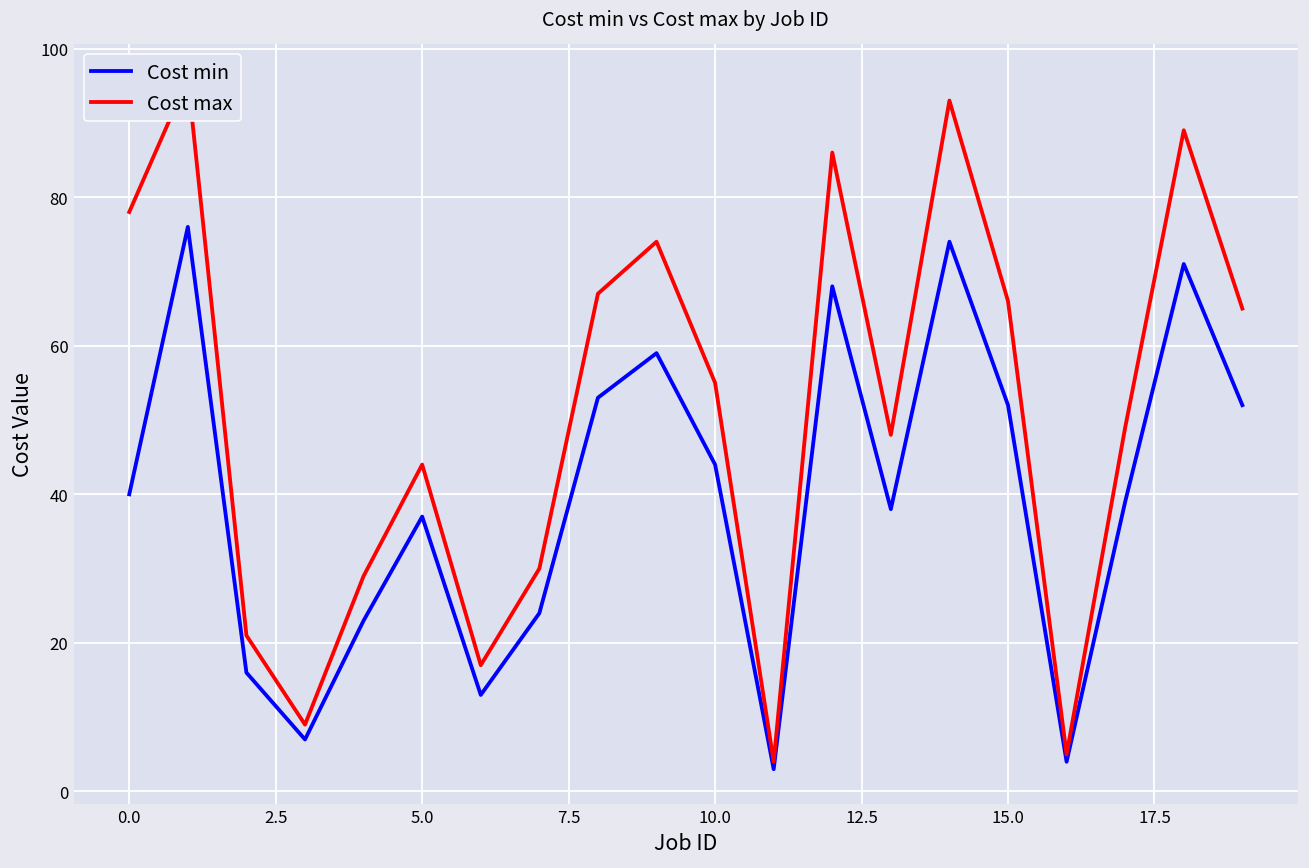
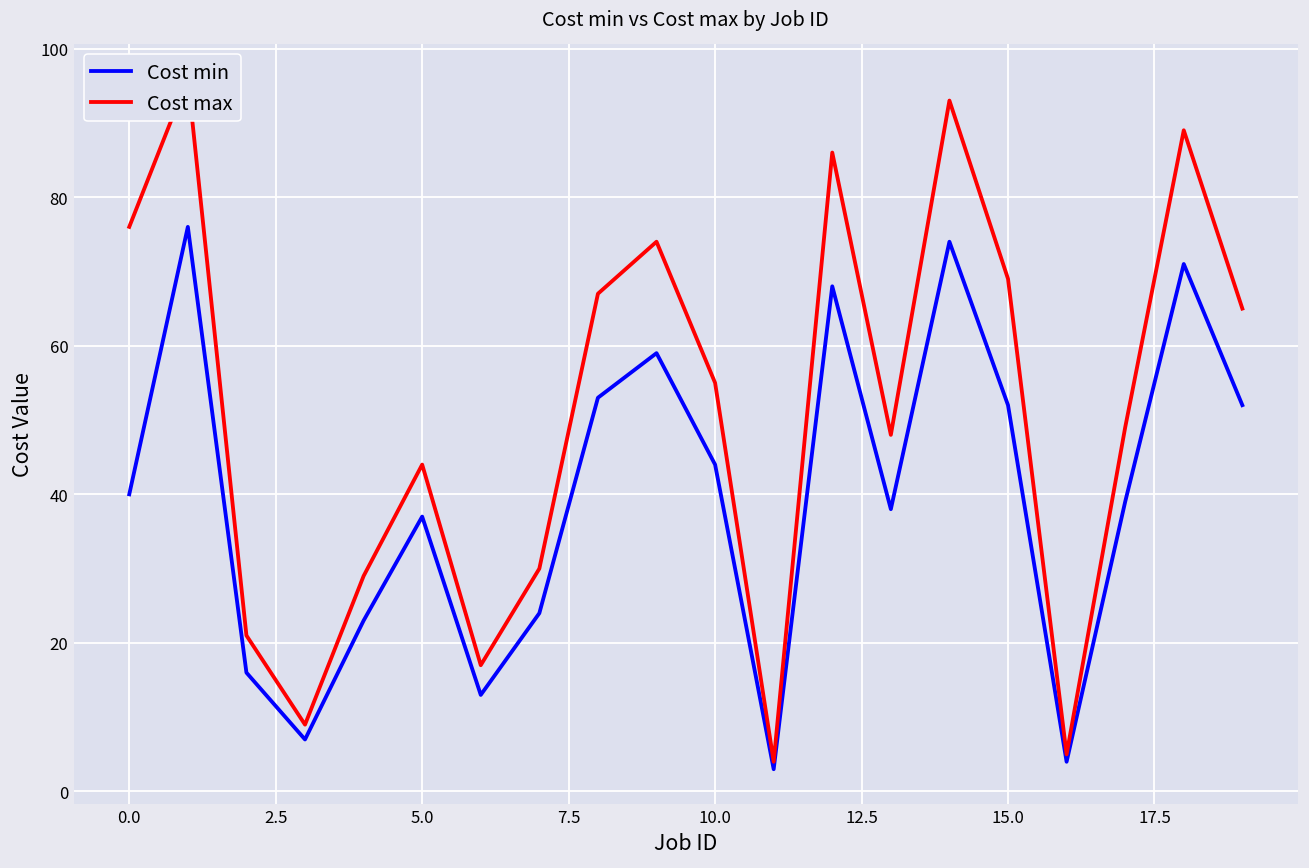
Cost max, 0.0: 78 -> 76
Cost max, 15.0: 66 -> 69
